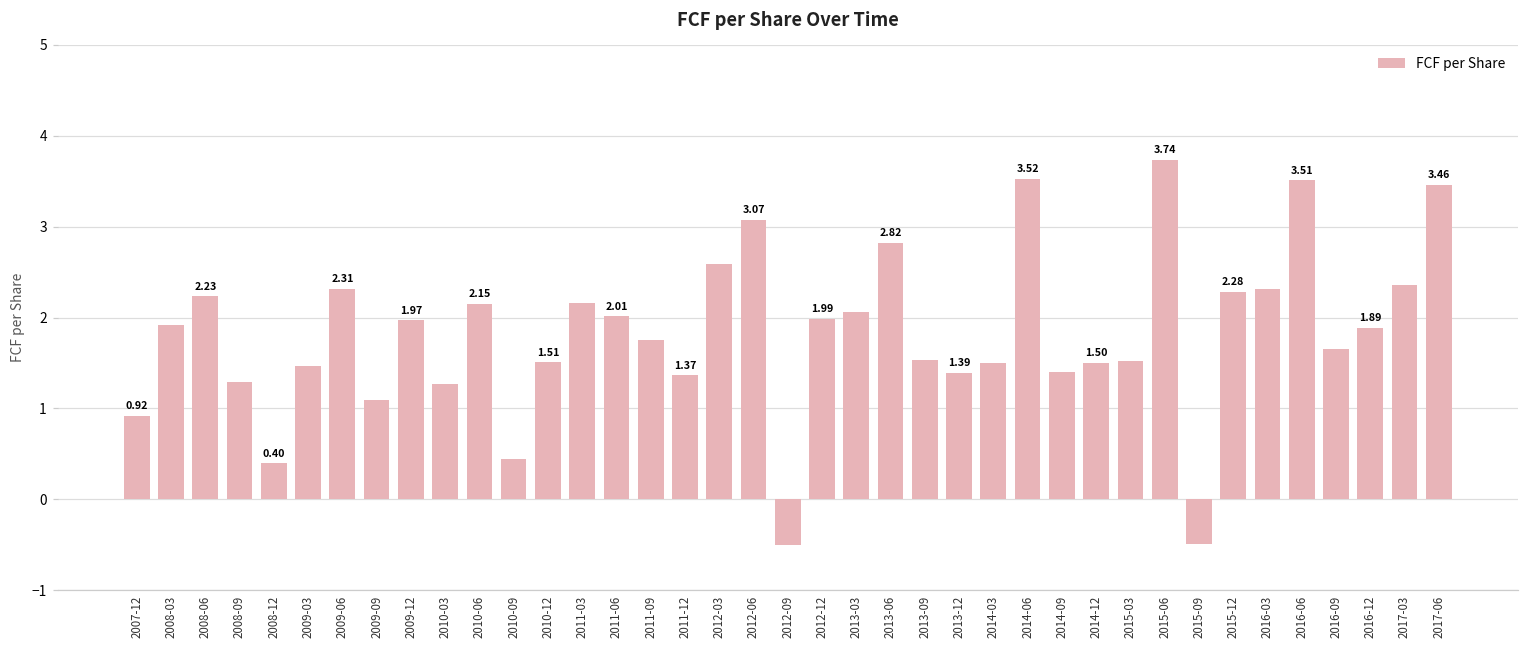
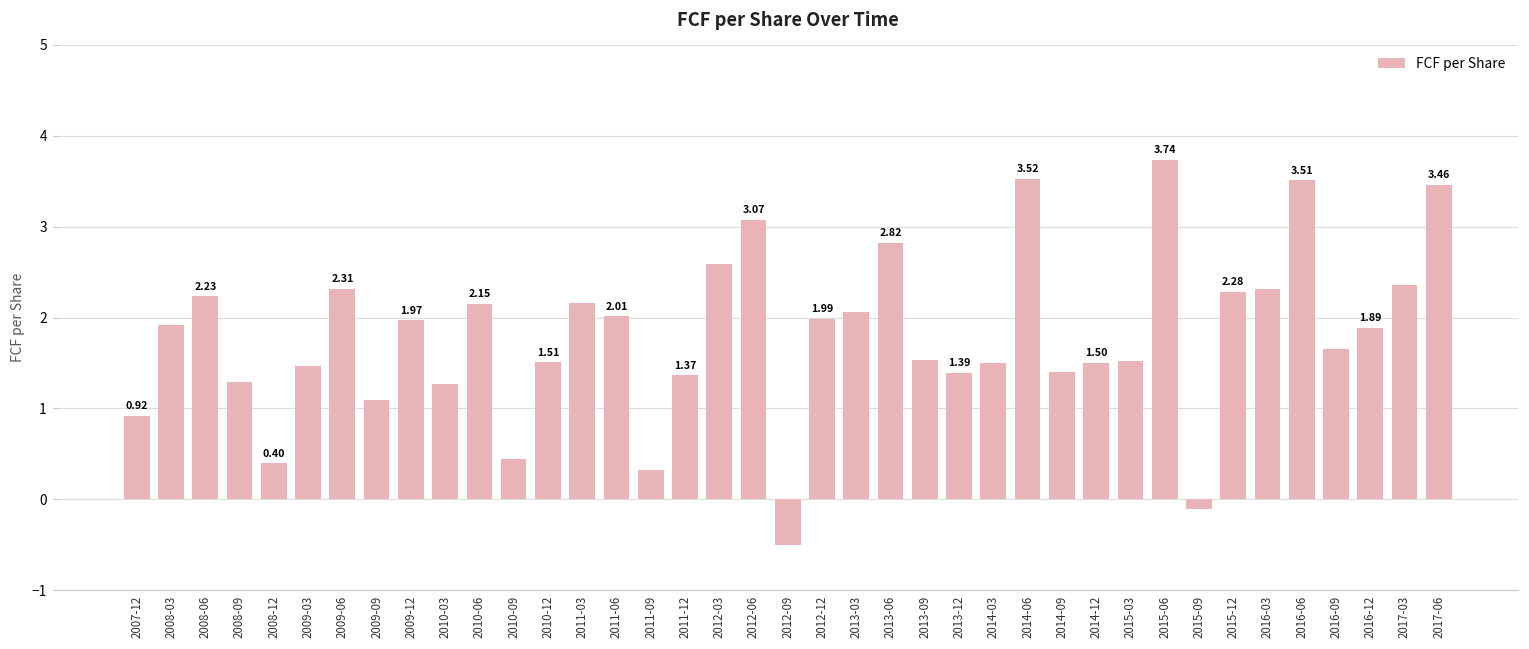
2011-09: 1.7 -> 0.3
2015-09: -0.5 -> -0.1
